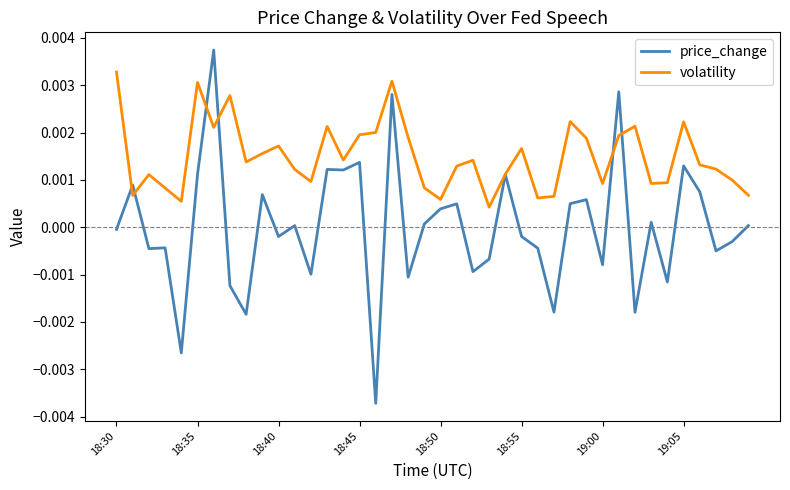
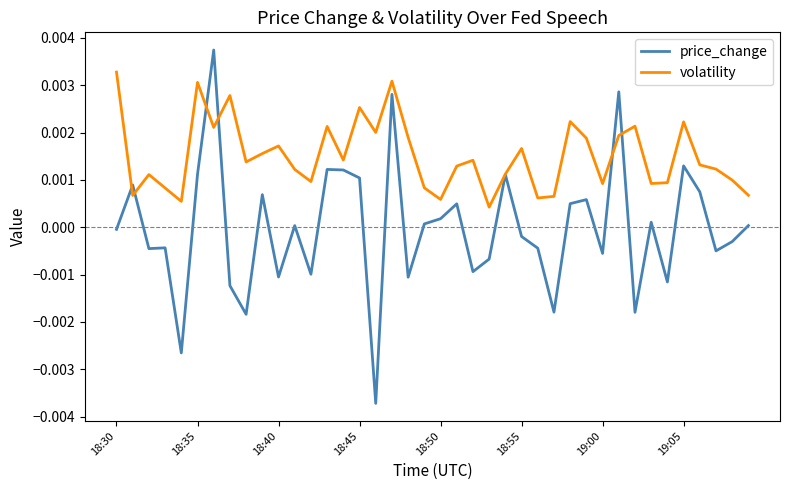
price_change, 18:40: -0.0002 -> -0.0011
price_change, 18:45: 0.0014 -> 0.0010
volatility, 18:45: 0.0020 -> 0.0025
price_change, 18:50: 0.0004 -> 0.0002
price_change, 19:00: -0.0008 -> -0.0006
